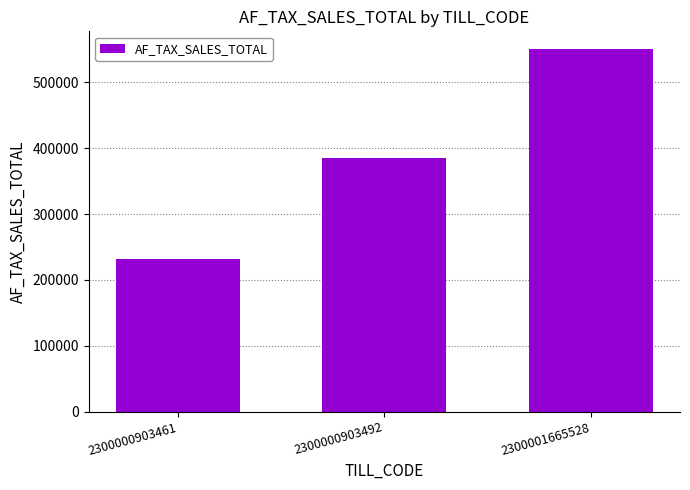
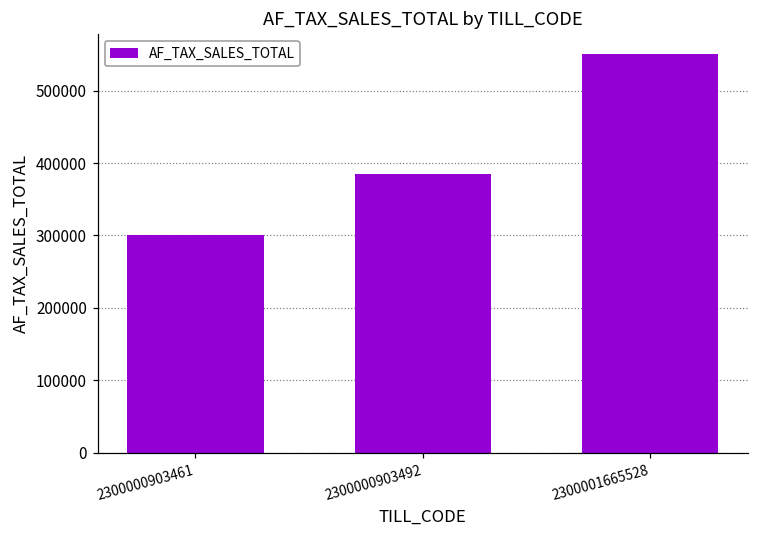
2300000903461: 230000 -> 300000
